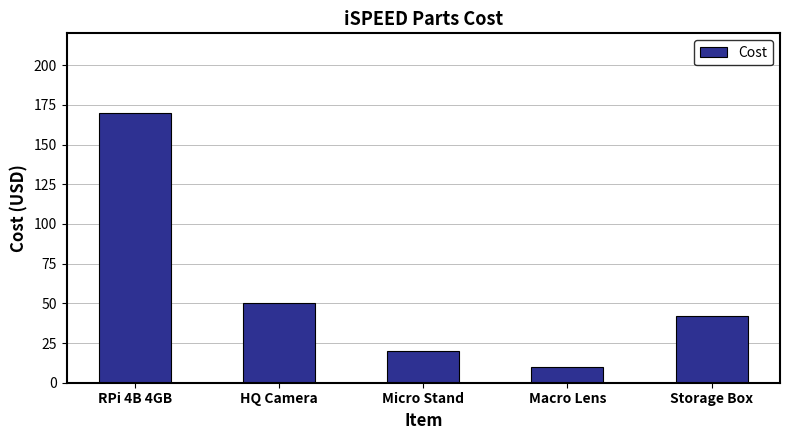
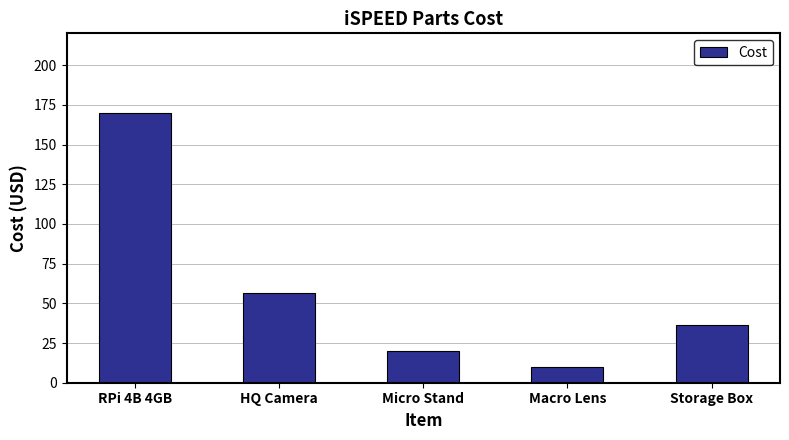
HQ Camera: 50 -> 57
Storage Box: 42 -> 36
